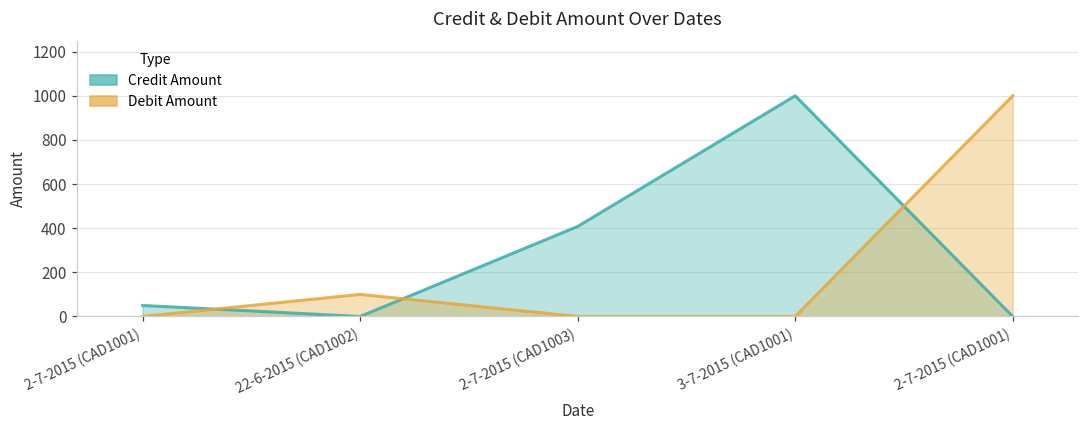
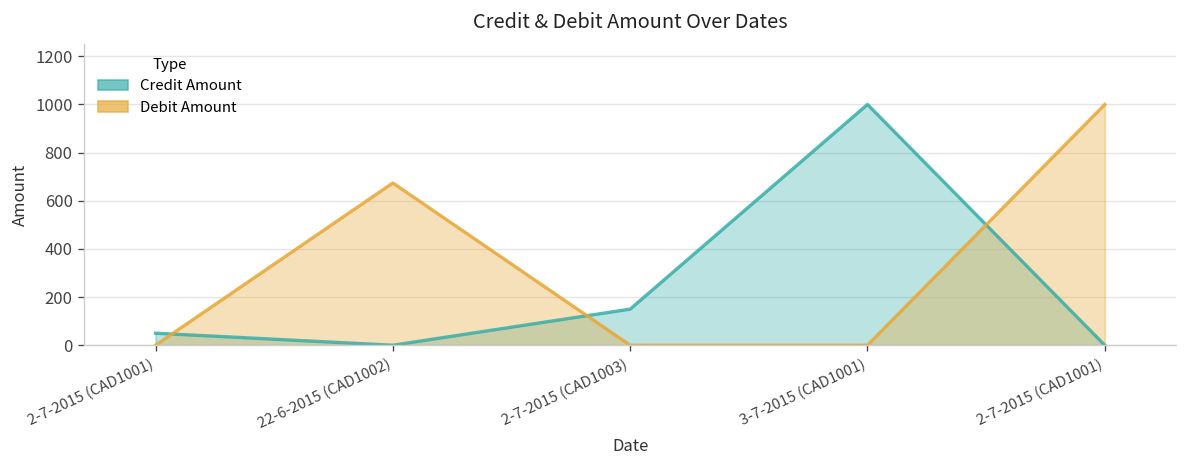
Debit Amount, 22-6-2015 (CAD1002): 100 -> 670
Credit Amount, 2-7-2015 (CAD1003): 410 -> 150
